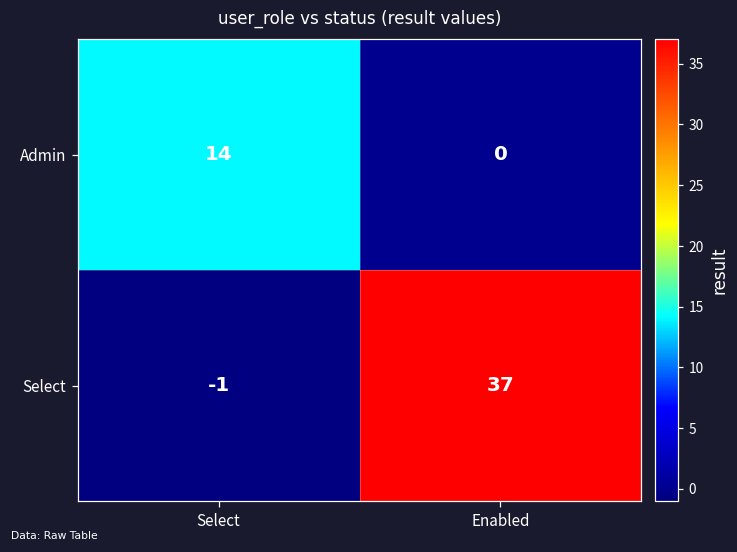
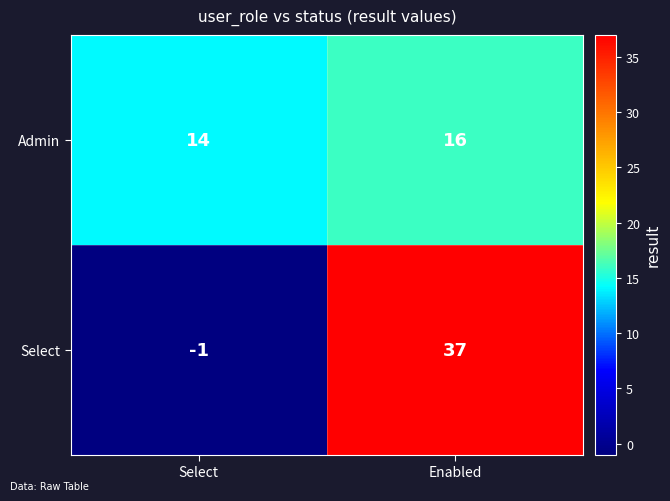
Admin, Enabled: 0 -> 16
